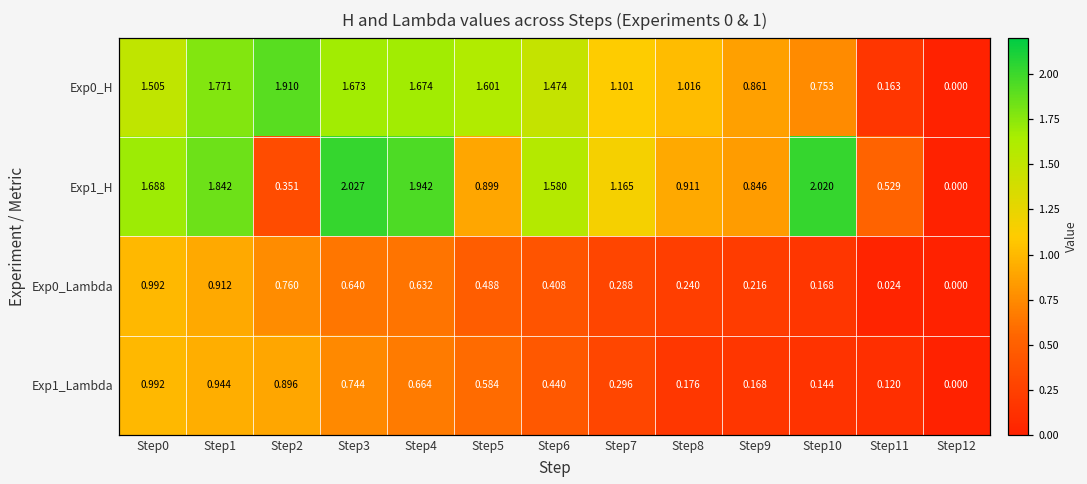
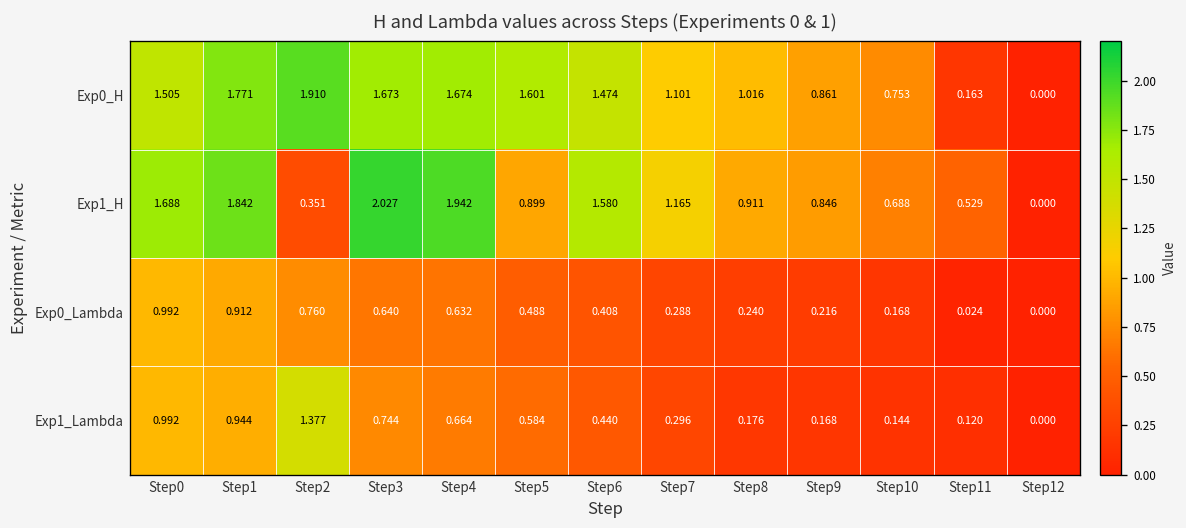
Exp1_H, Step10: 2.020 -> 0.688
Exp1_Lambda, Step2: 0.896 -> 1.377
